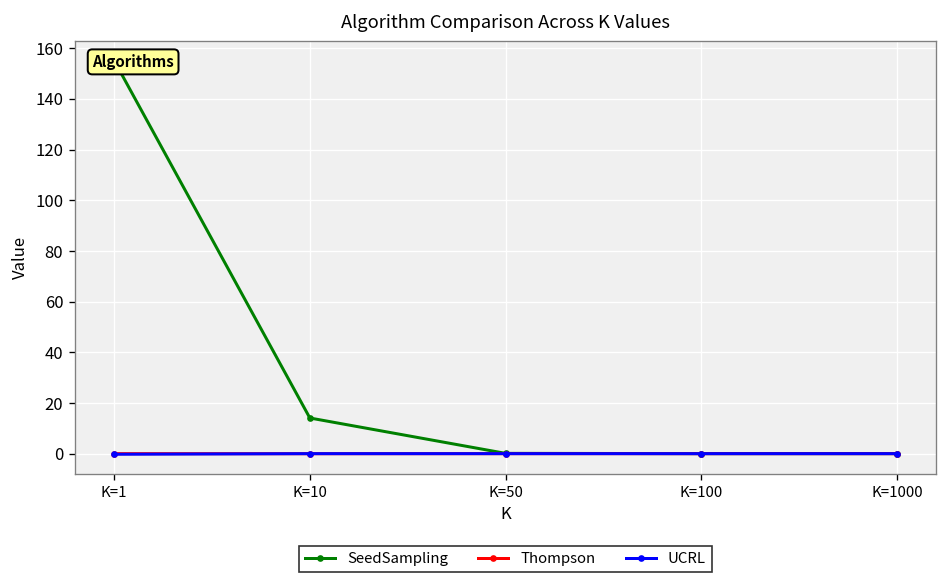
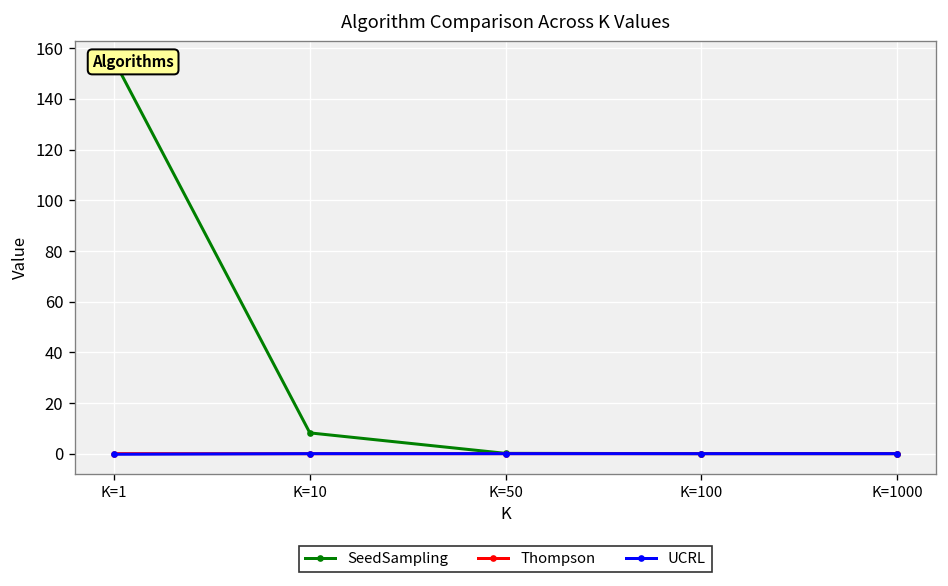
SeedSampling, K=10: 14 -> 8
